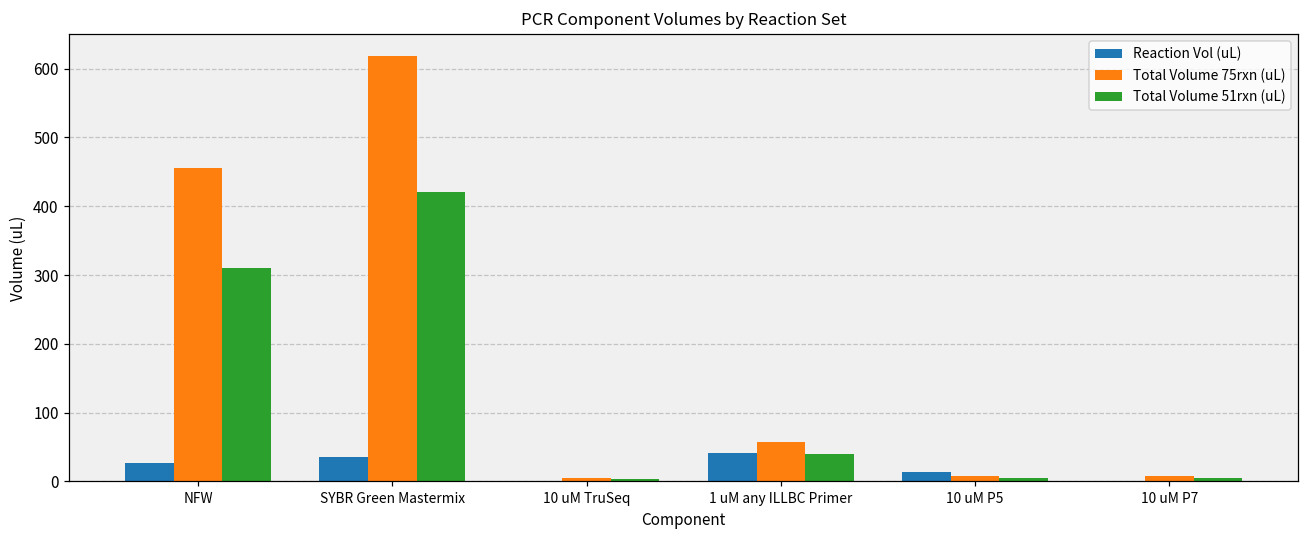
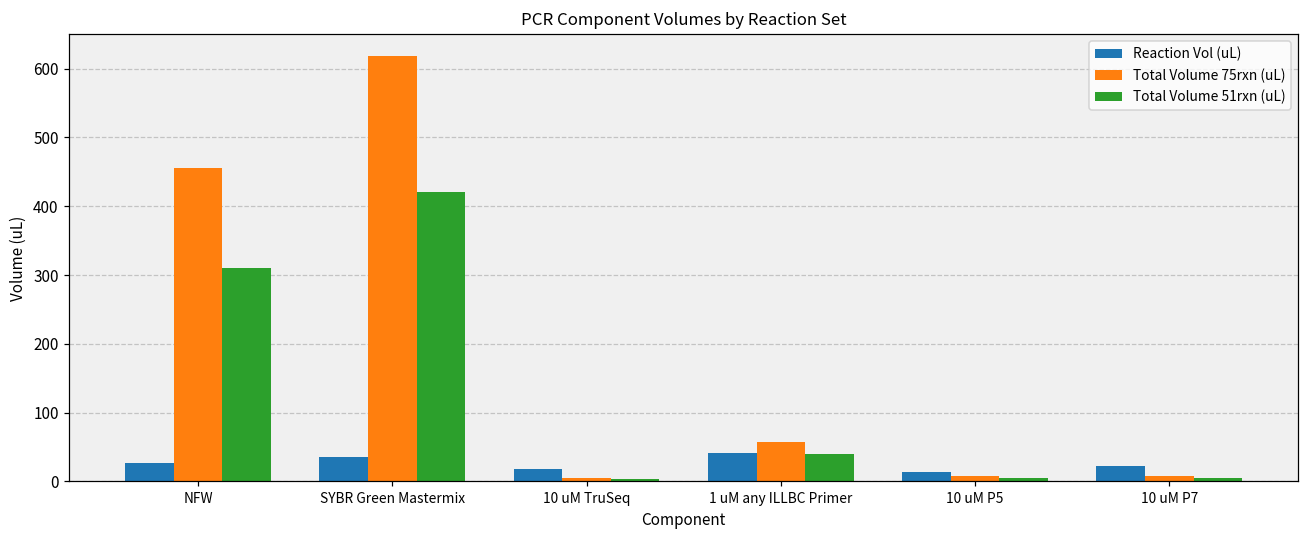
Reaction Vol (uL), 10 uM TruSeq: 0 -> 20
Reaction Vol (uL), 10 uM P7: 0 -> 20
